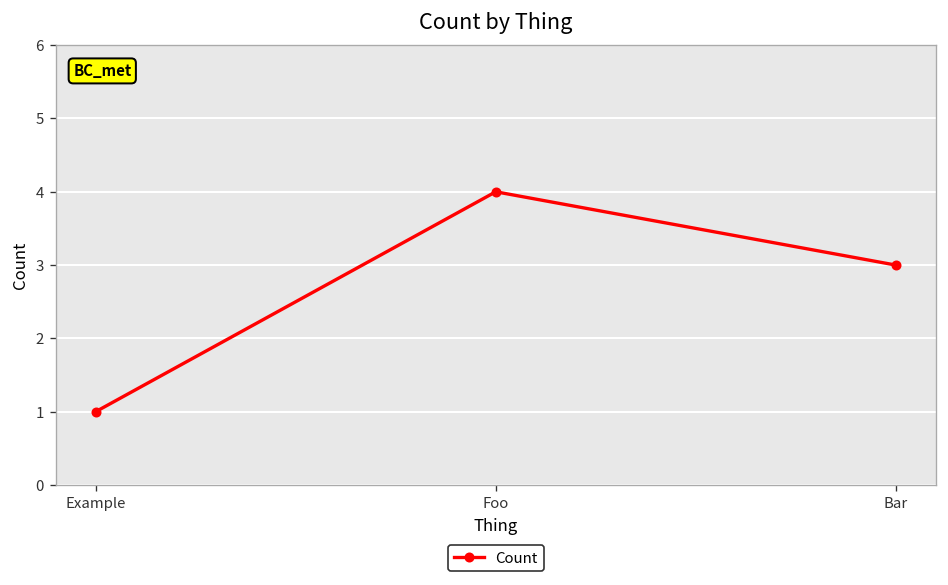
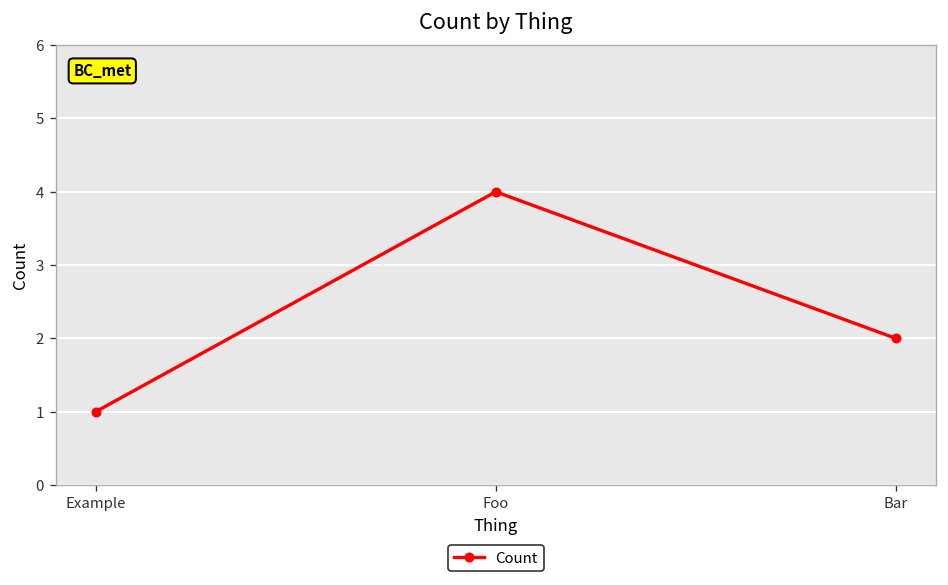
Bar: 3 -> 2
